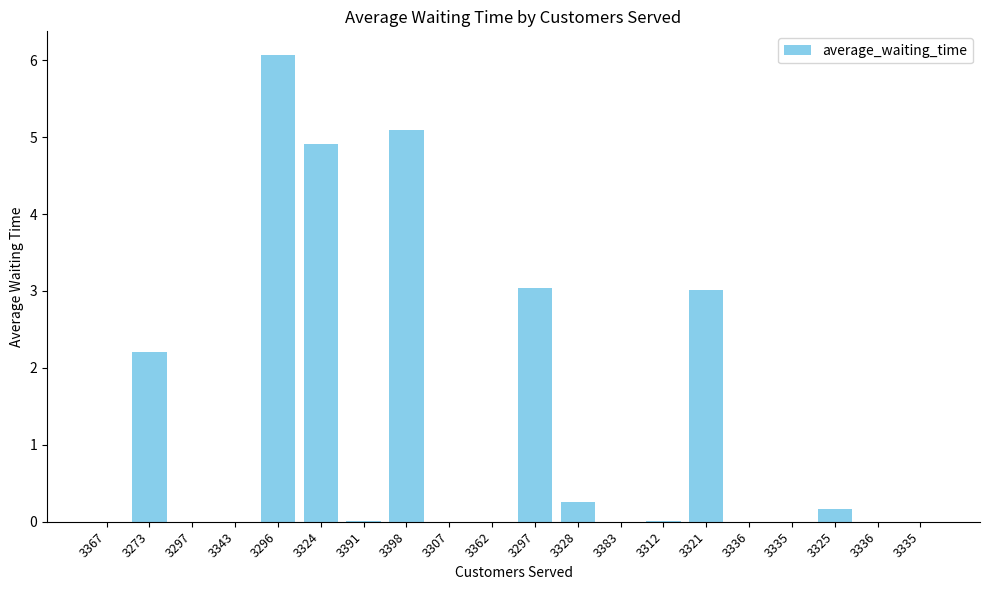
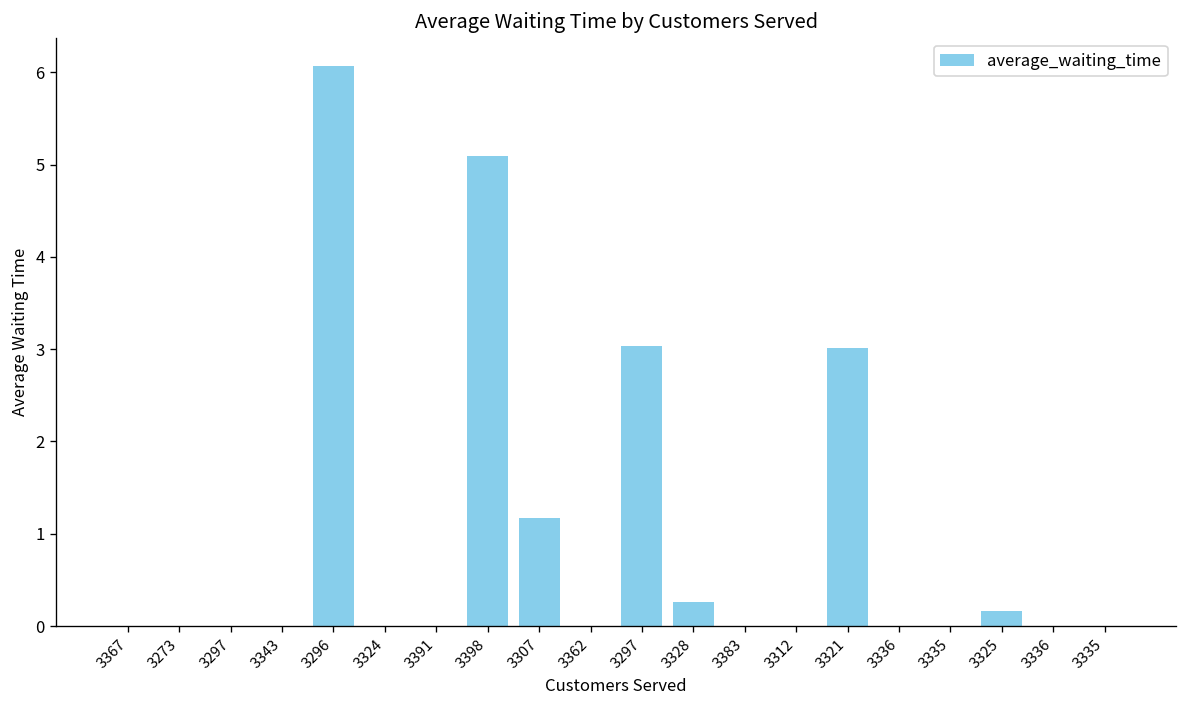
3273: 2.2 -> 0.0
3324: 4.9 -> 0.0
3307: 0.0 -> 1.2
